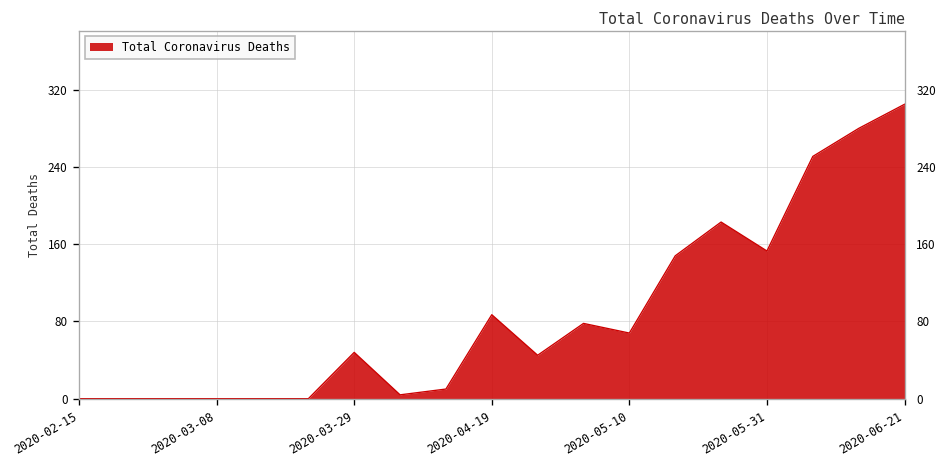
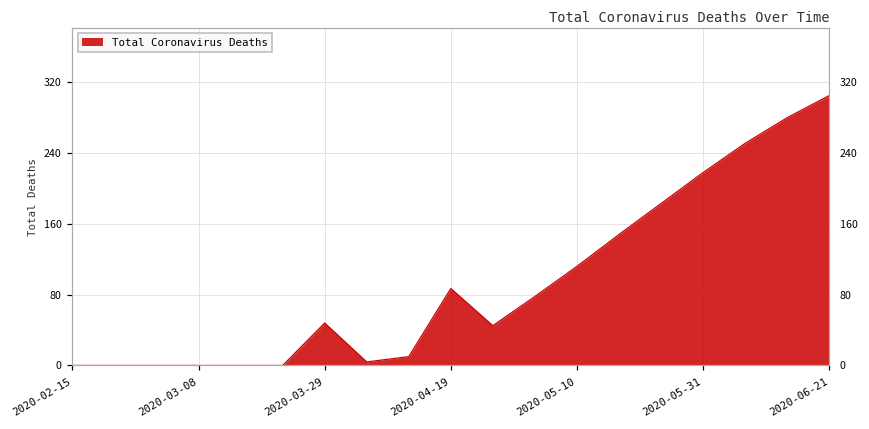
2020-05-10: 70 -> 110
2020-05-31: 150 -> 220
